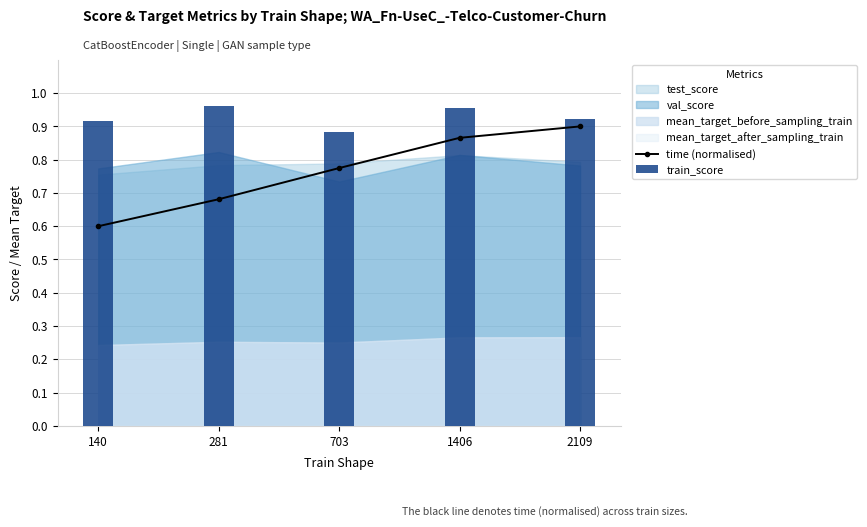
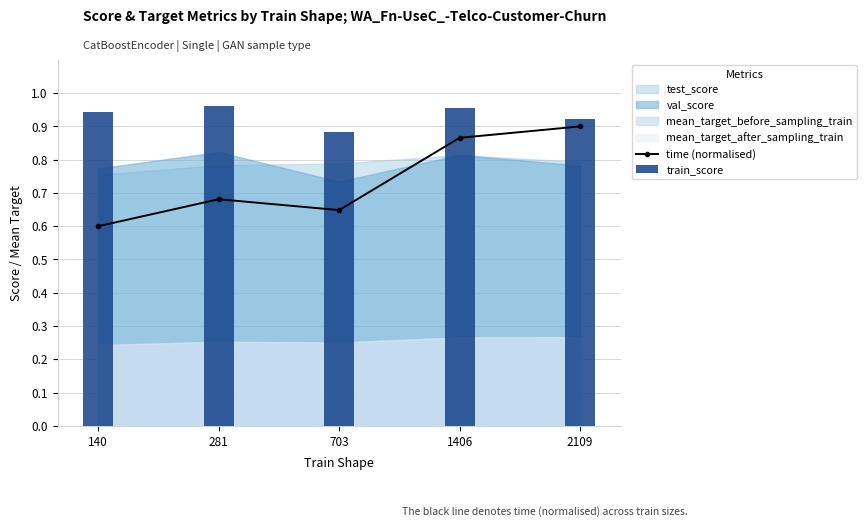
train_score, 140: 0.92 -> 0.94
time (normalised), 703: 0.77 -> 0.65
